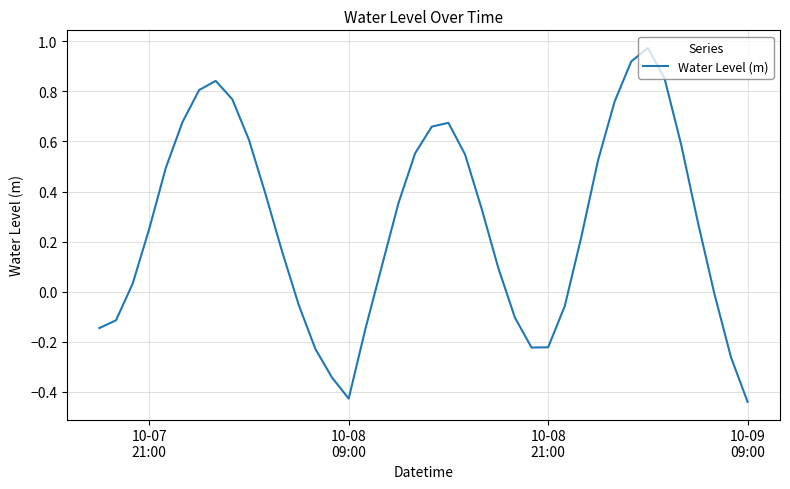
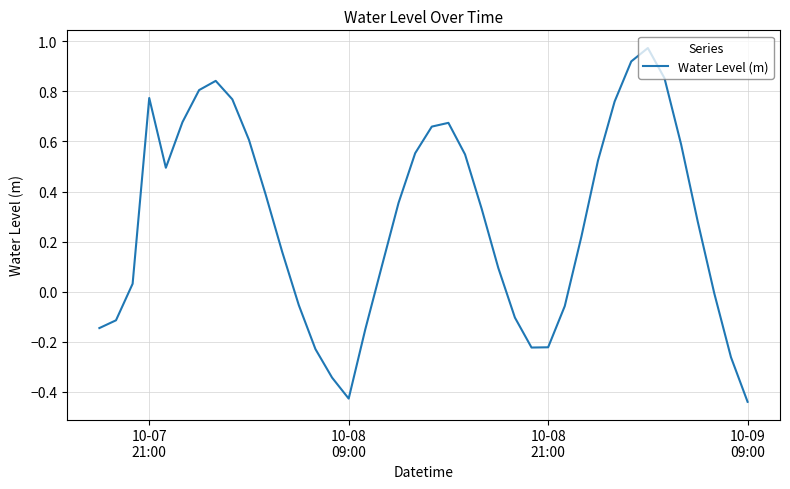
10-07 21:00: 0.25 -> 0.77
